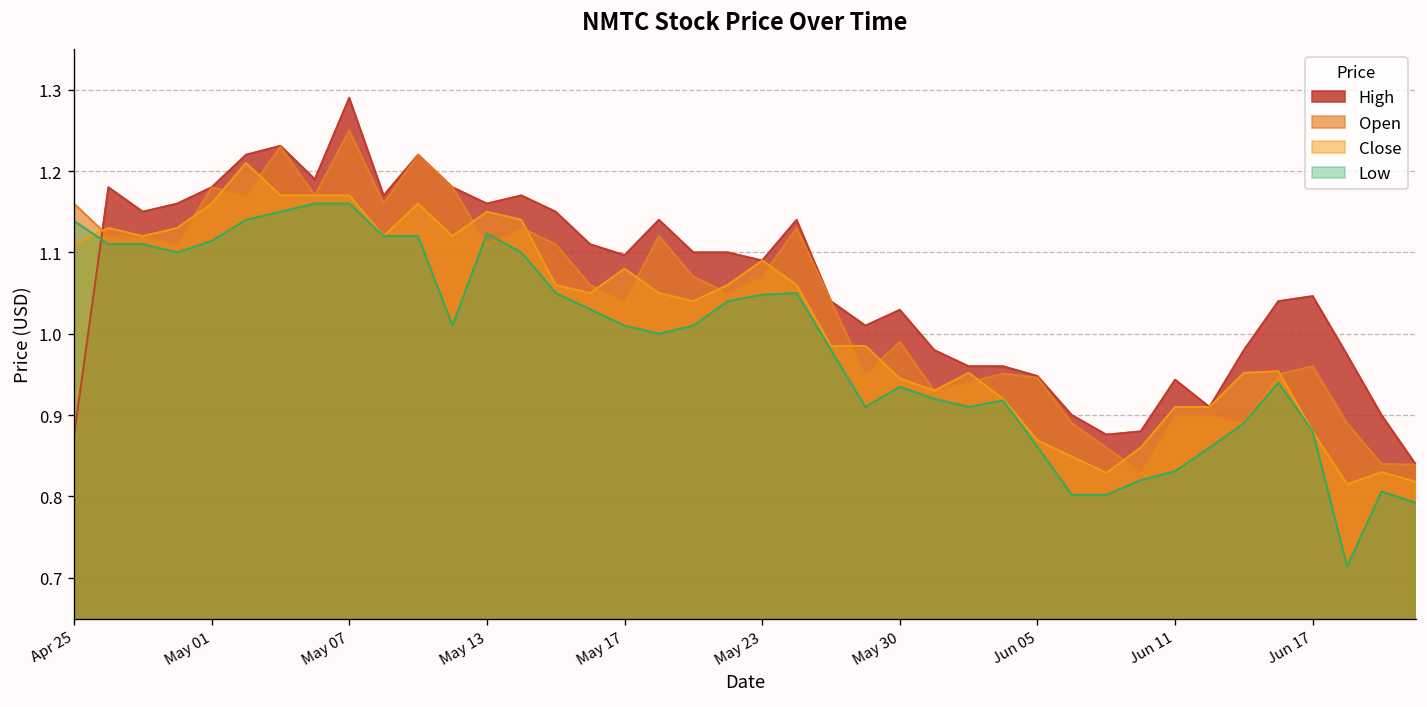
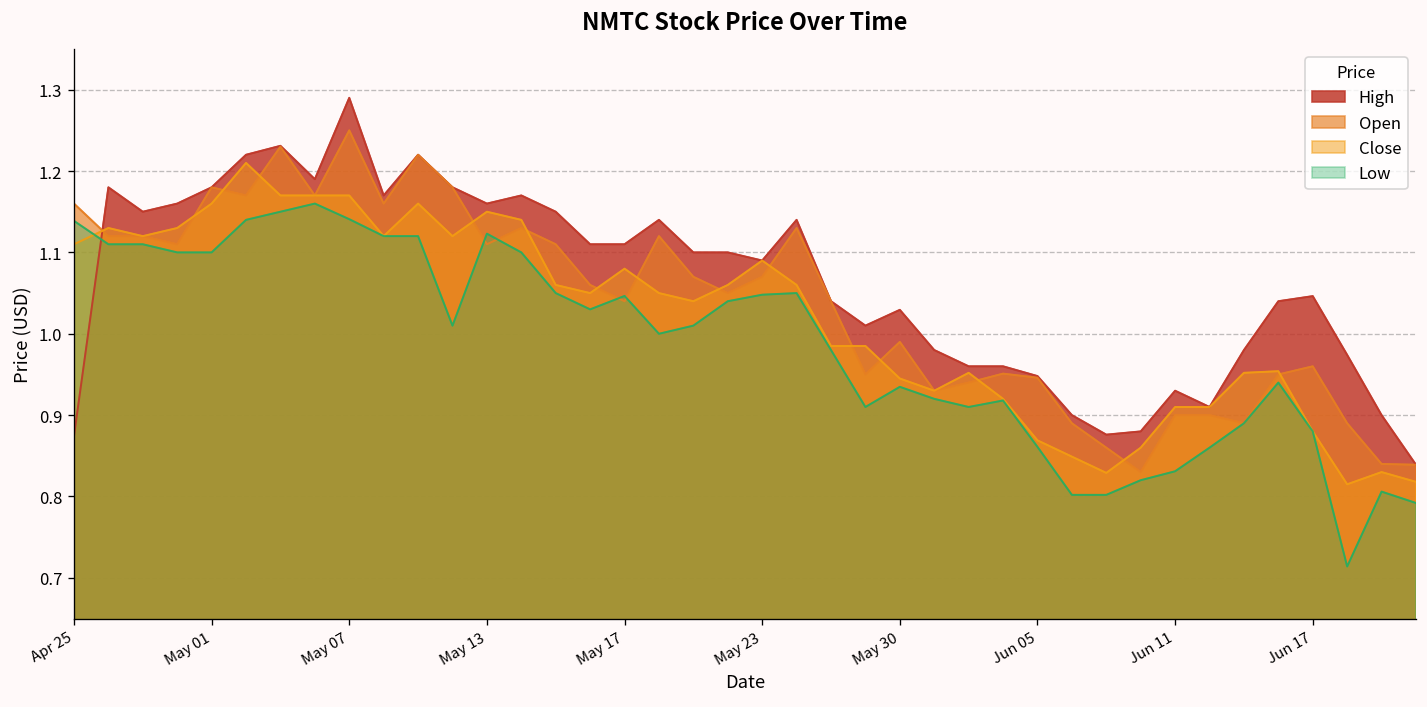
Low, May 01: 1.11 -> 1.10
Low, May 07: 1.16 -> 1.14
High, May 17: 1.10 -> 1.11
Low, May 17: 1.01 -> 1.05
High, Jun 11: 0.94 -> 0.93
